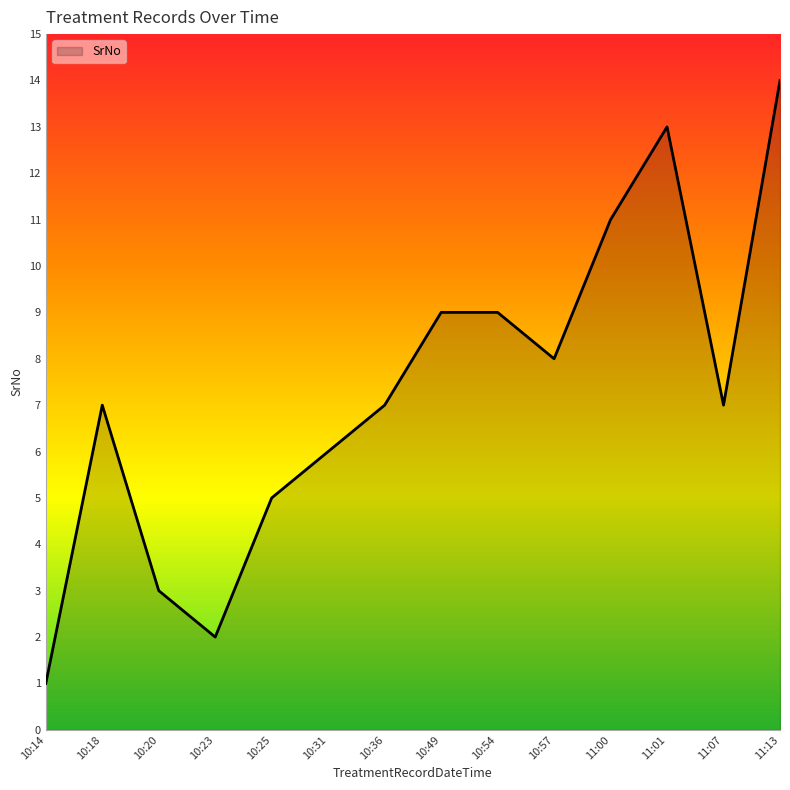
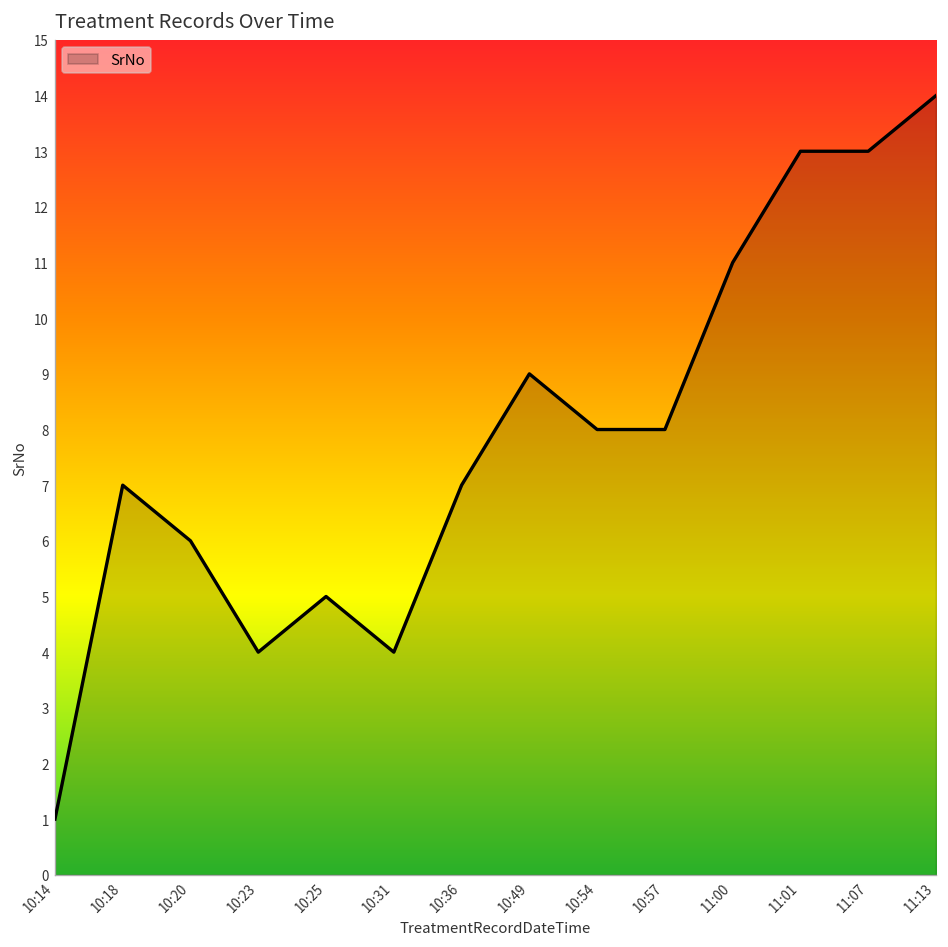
10:20: 3 -> 6
10:23: 2 -> 4
10:31: 6 -> 4
10:54: 9 -> 8
11:07: 7 -> 13
